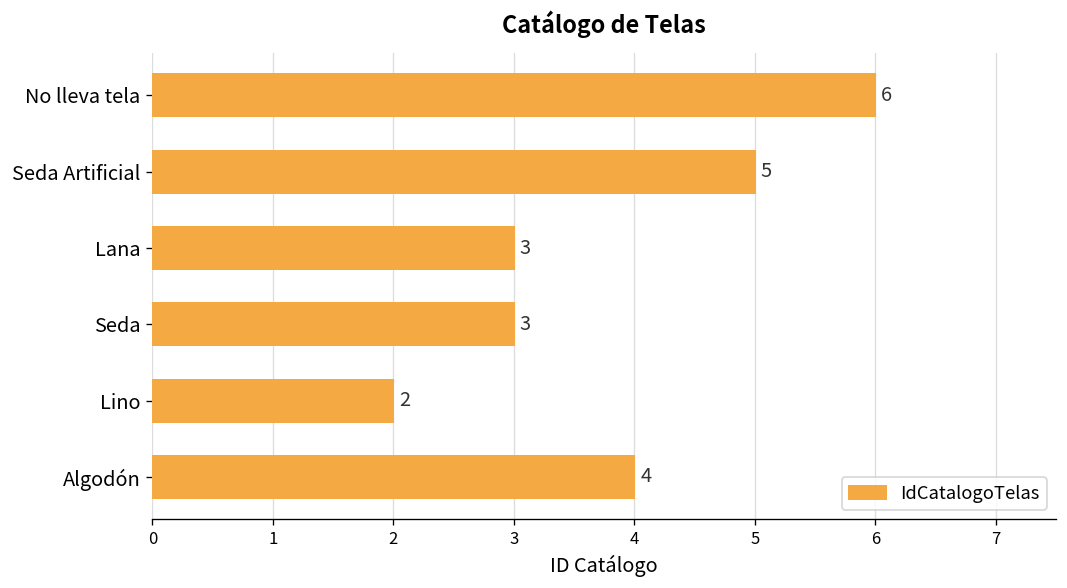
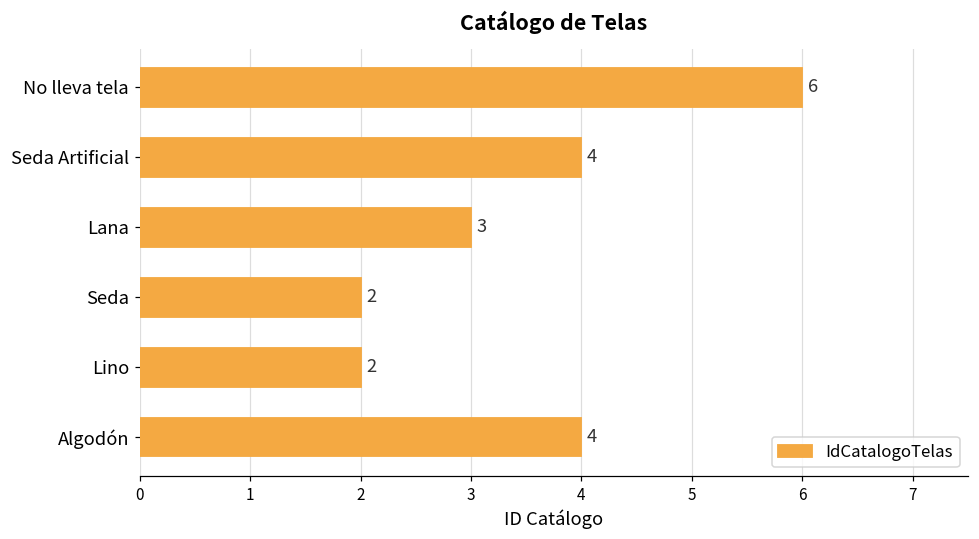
Seda Artificial: 5 -> 4
Seda: 3 -> 2
